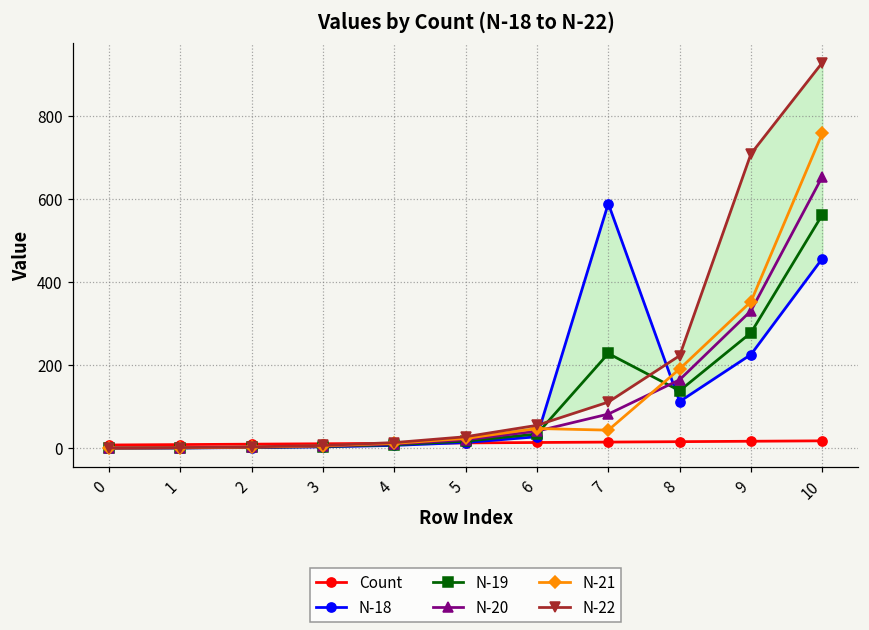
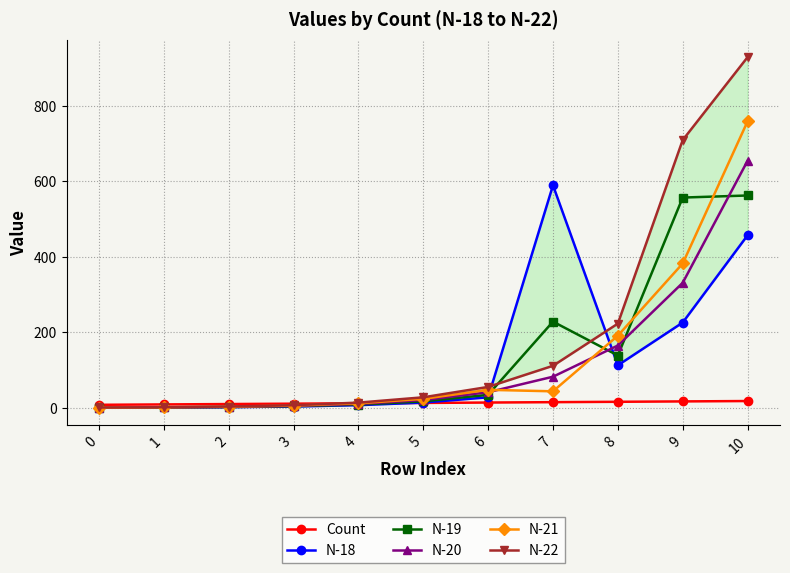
N-19, 9: 280 -> 560
N-21, 9: 350 -> 380
